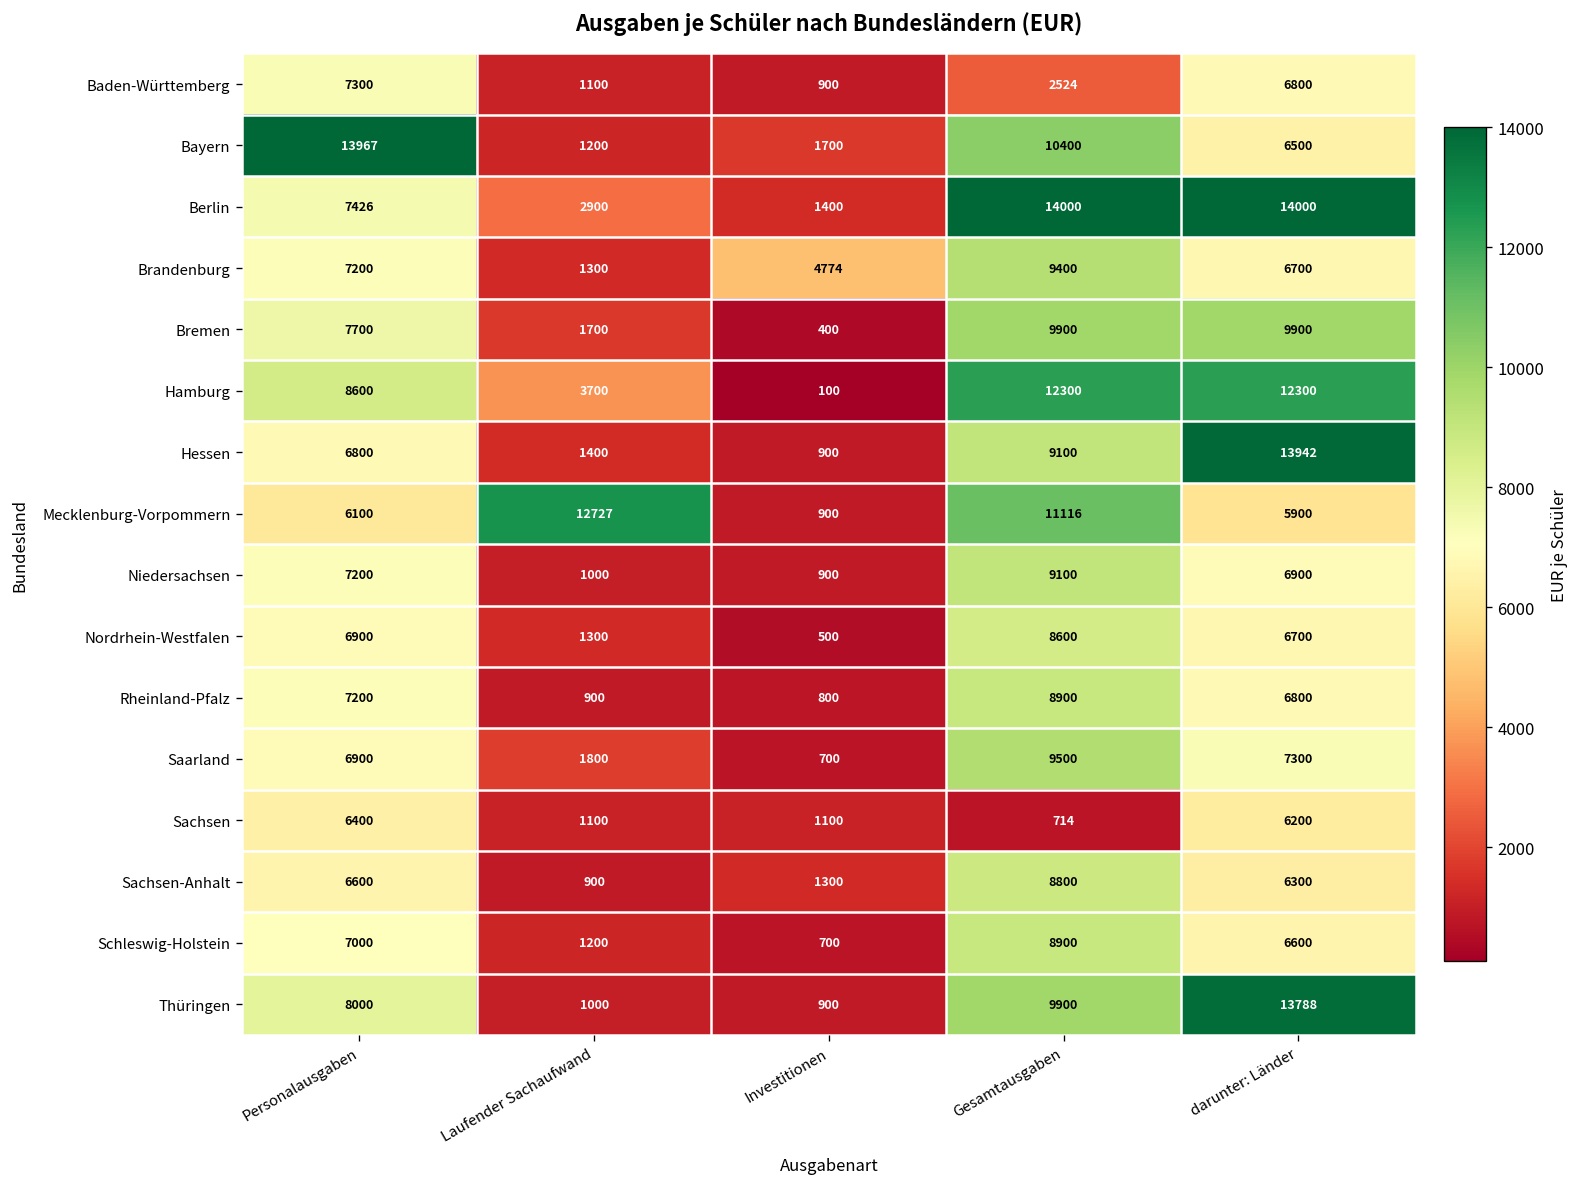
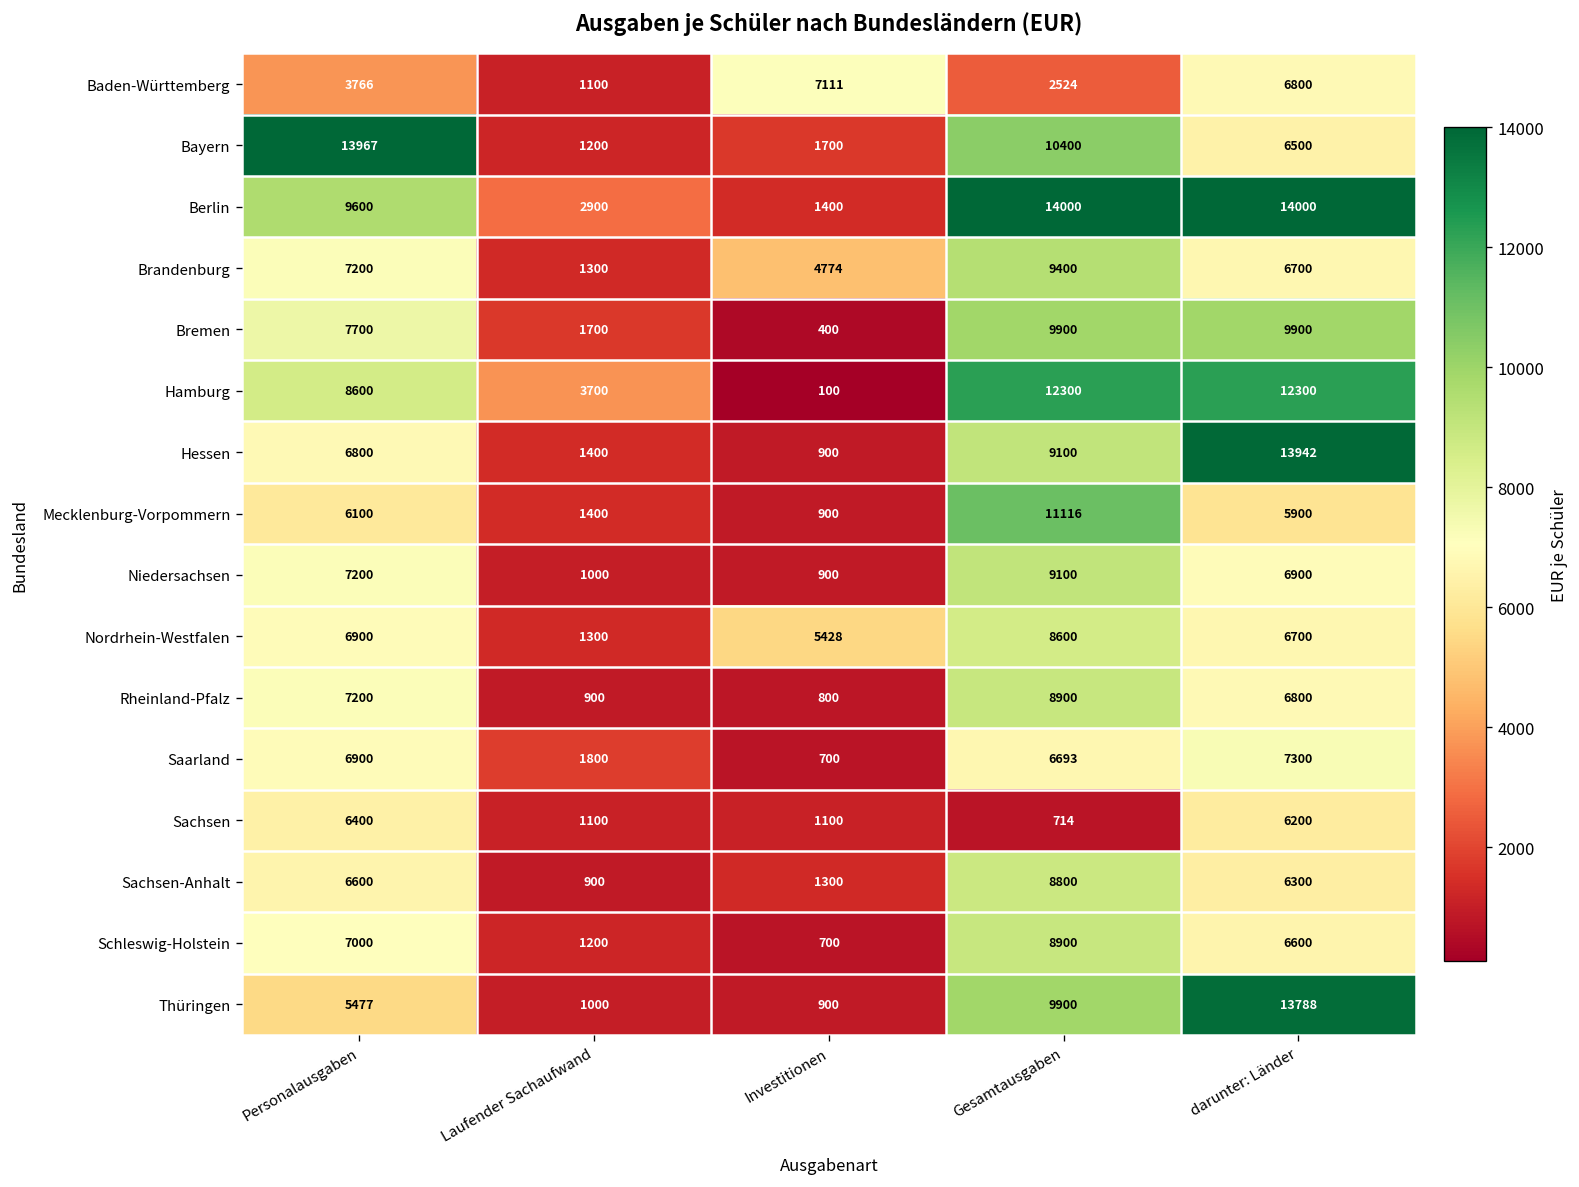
Baden-Württemberg, Personalausgaben: 7300 -> 3766
Baden-Württemberg, Investitionen: 900 -> 7111
Berlin, Personalausgaben: 7426 -> 9600
Mecklenburg-Vorpommern, Laufender Sachaufwand: 12727 -> 1400
Nordrhein-Westfalen, Investitionen: 500 -> 5428
Saarland, Gesamtausgaben: 9500 -> 6693
Thüringen, Personalausgaben: 8000 -> 5477
